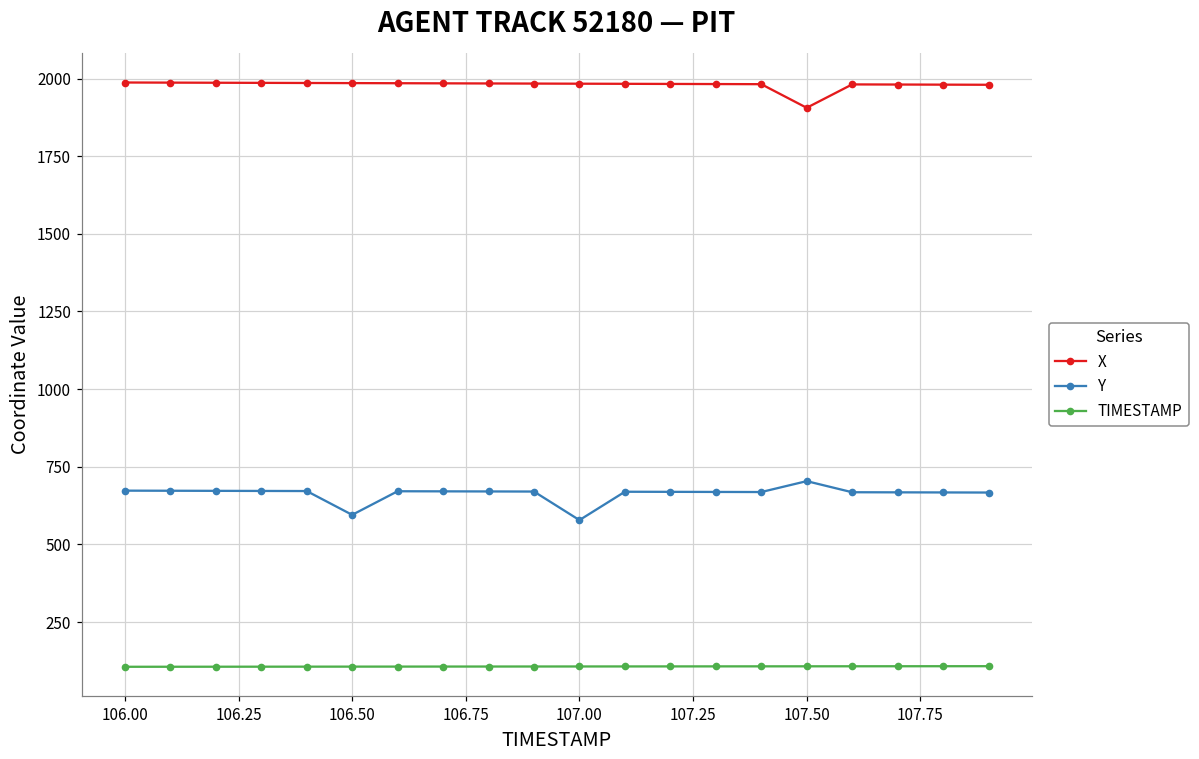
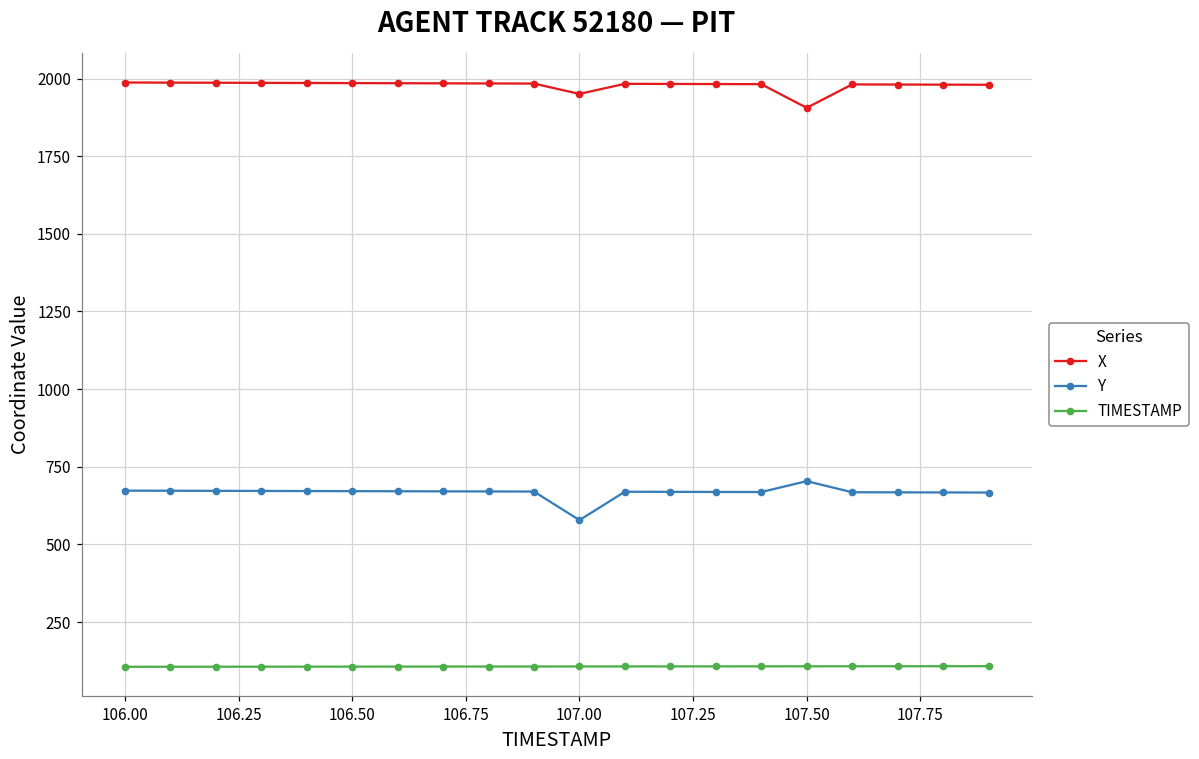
Y, 106.50: 600 -> 670
X, 107.00: 1980 -> 1950
